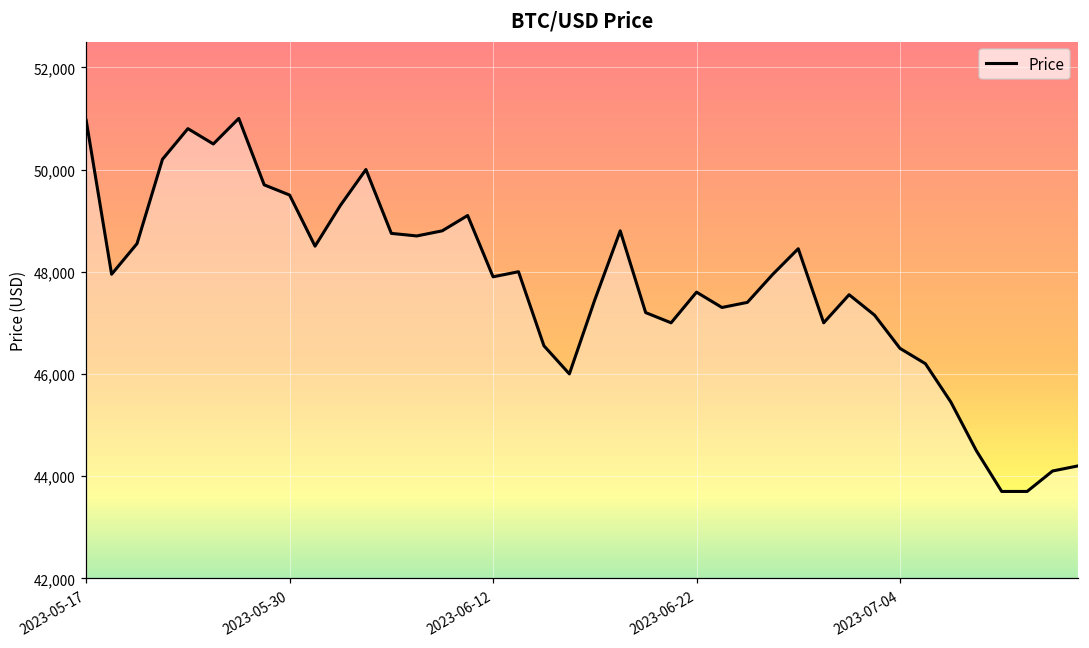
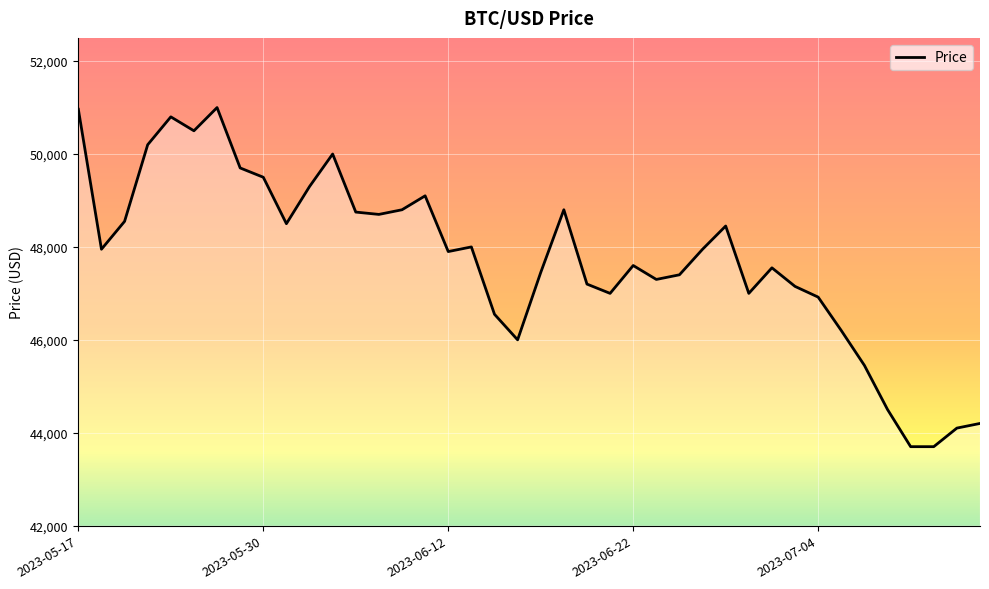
2023-07-04: 46,500 -> 46,900
